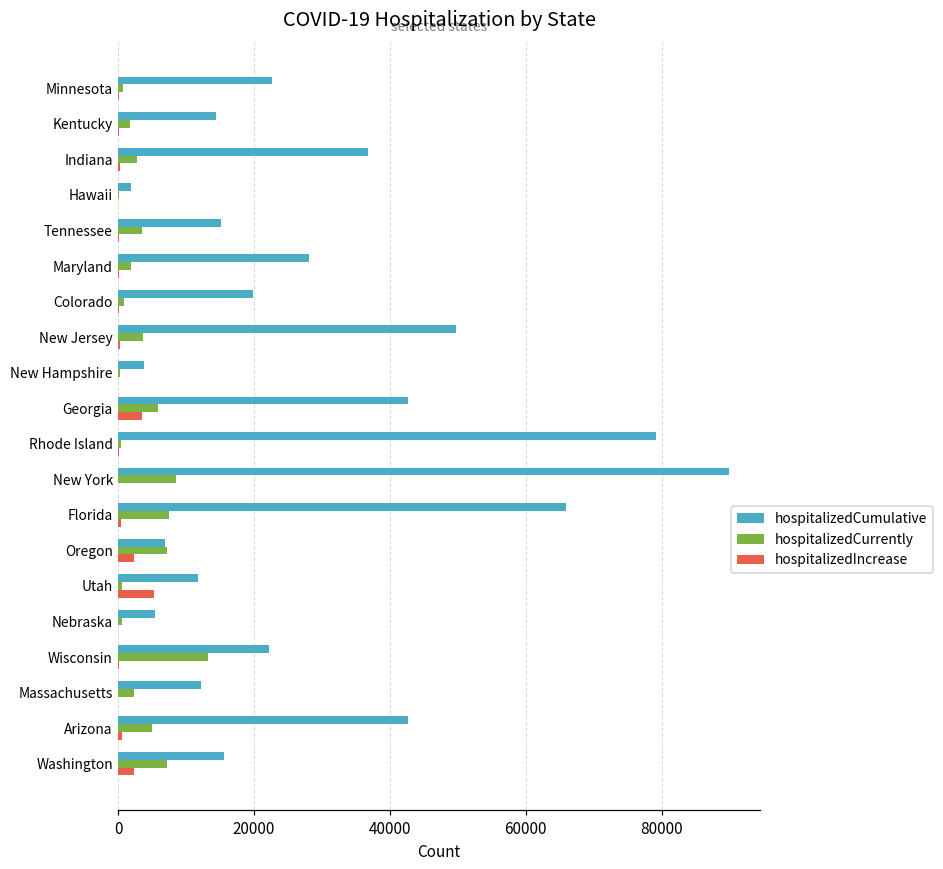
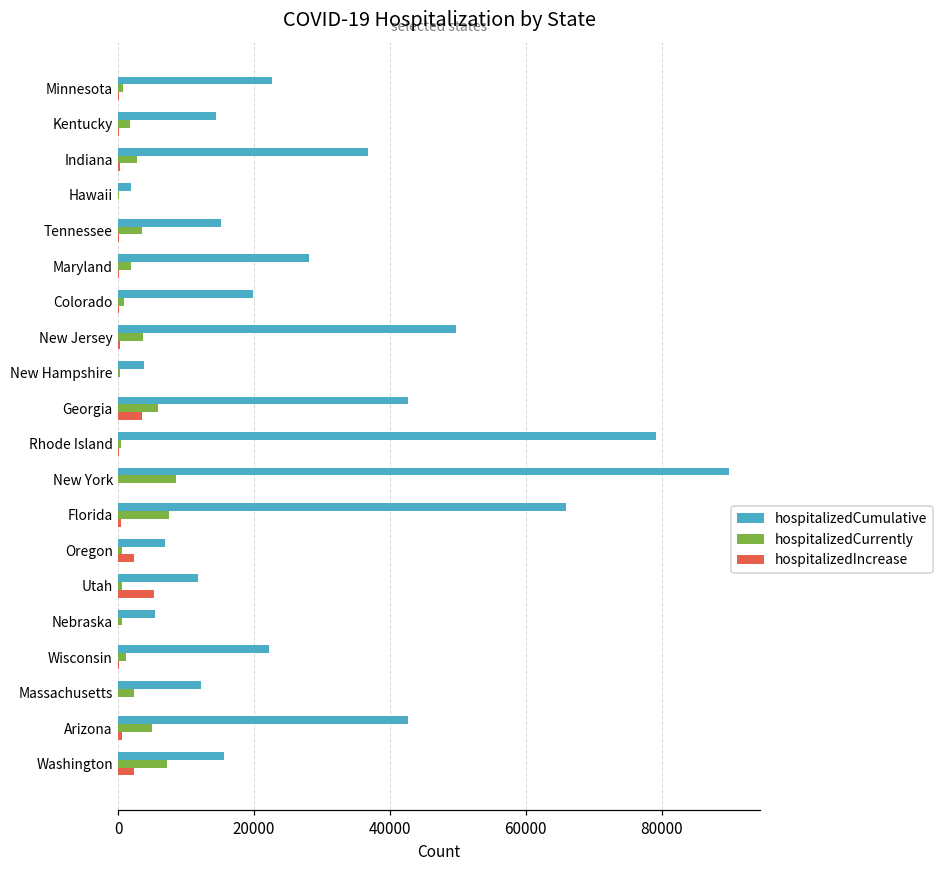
hospitalizedCurrently, Oregon: 7000 -> 1000
hospitalizedCurrently, Wisconsin: 13000 -> 1000
